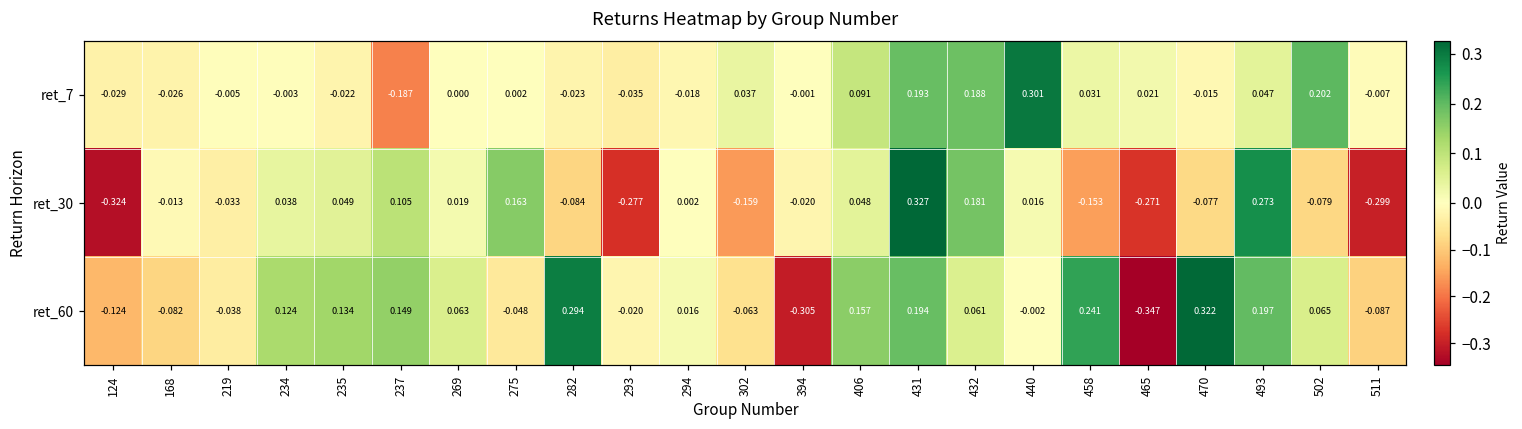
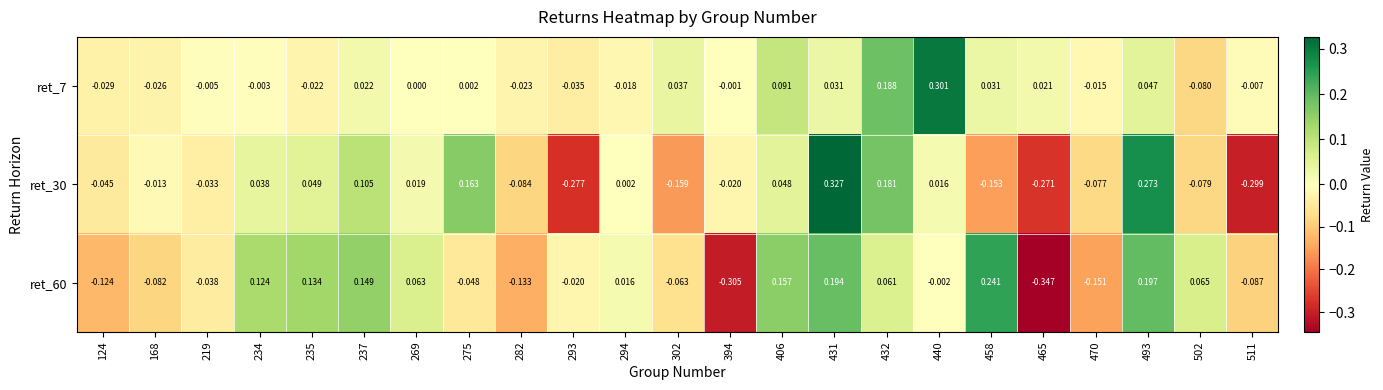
ret_7, 237: -0.187 -> 0.022
ret_7, 431: 0.193 -> 0.031
ret_7, 502: 0.202 -> -0.080
ret_30, 124: -0.324 -> -0.045
ret_60, 282: 0.294 -> -0.133
ret_60, 470: 0.322 -> -0.151
